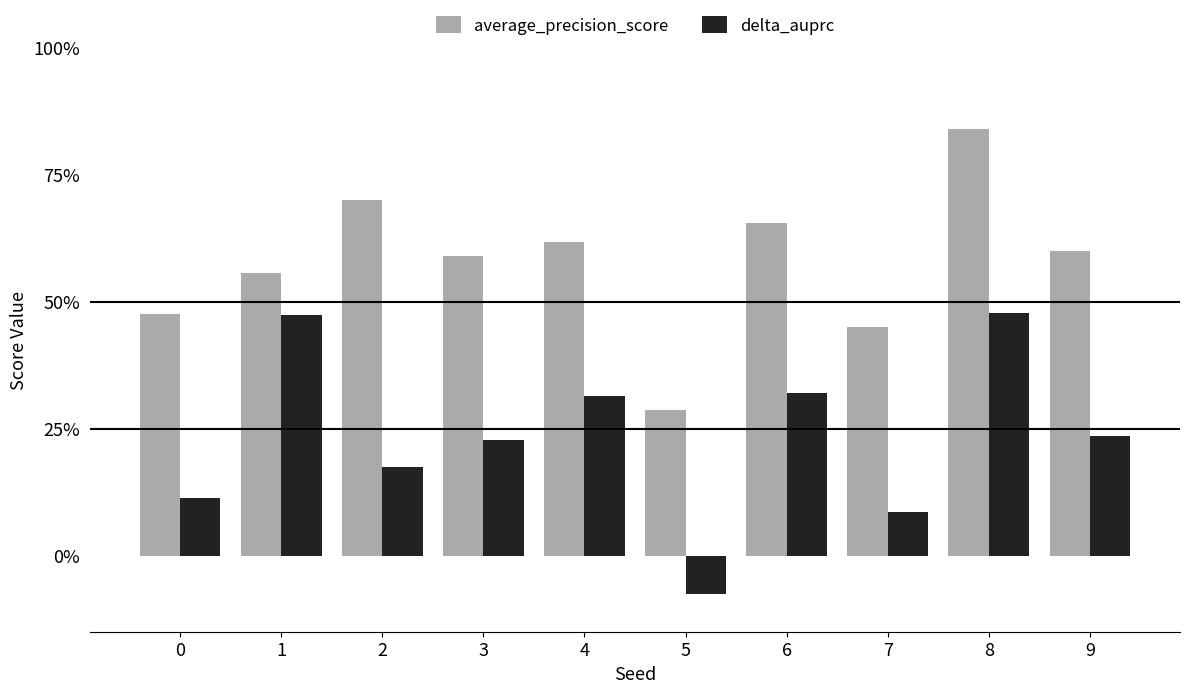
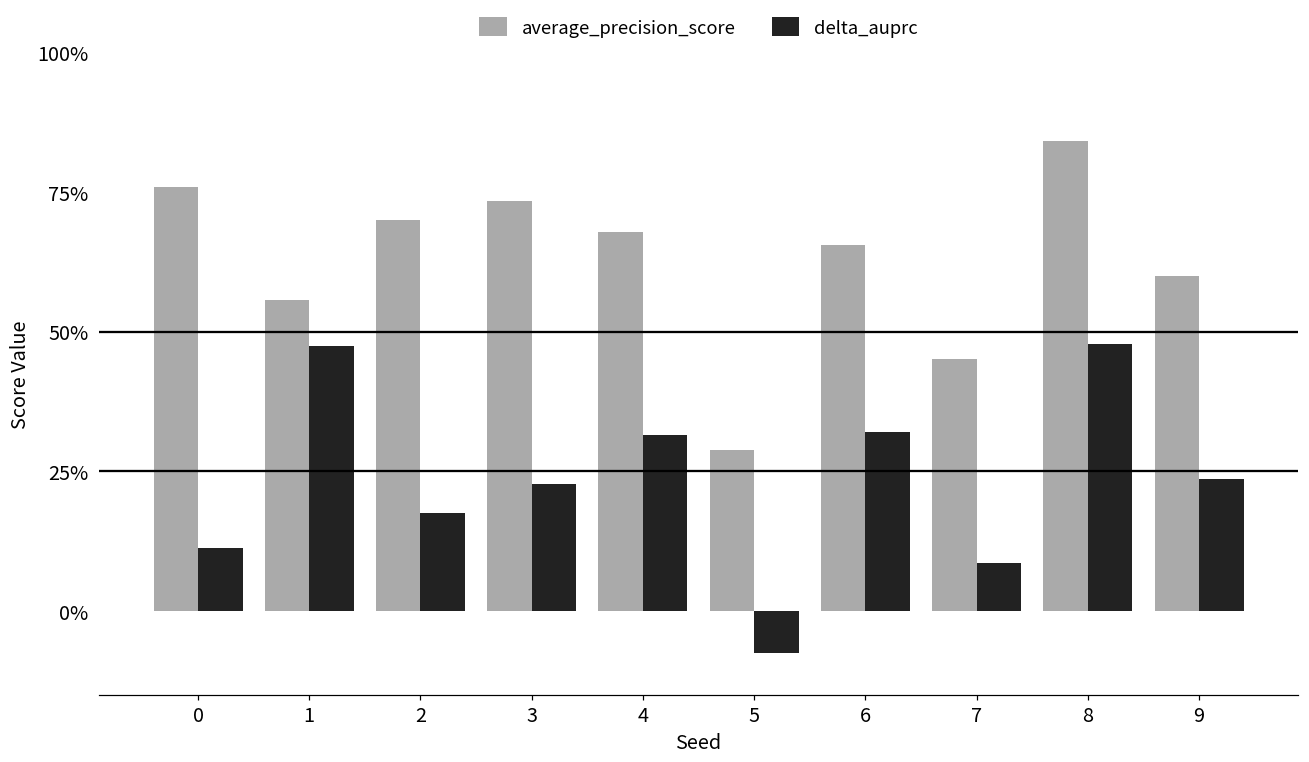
average_precision_score, 0: 48% -> 76%
average_precision_score, 3: 59% -> 73%
average_precision_score, 4: 62% -> 68%
